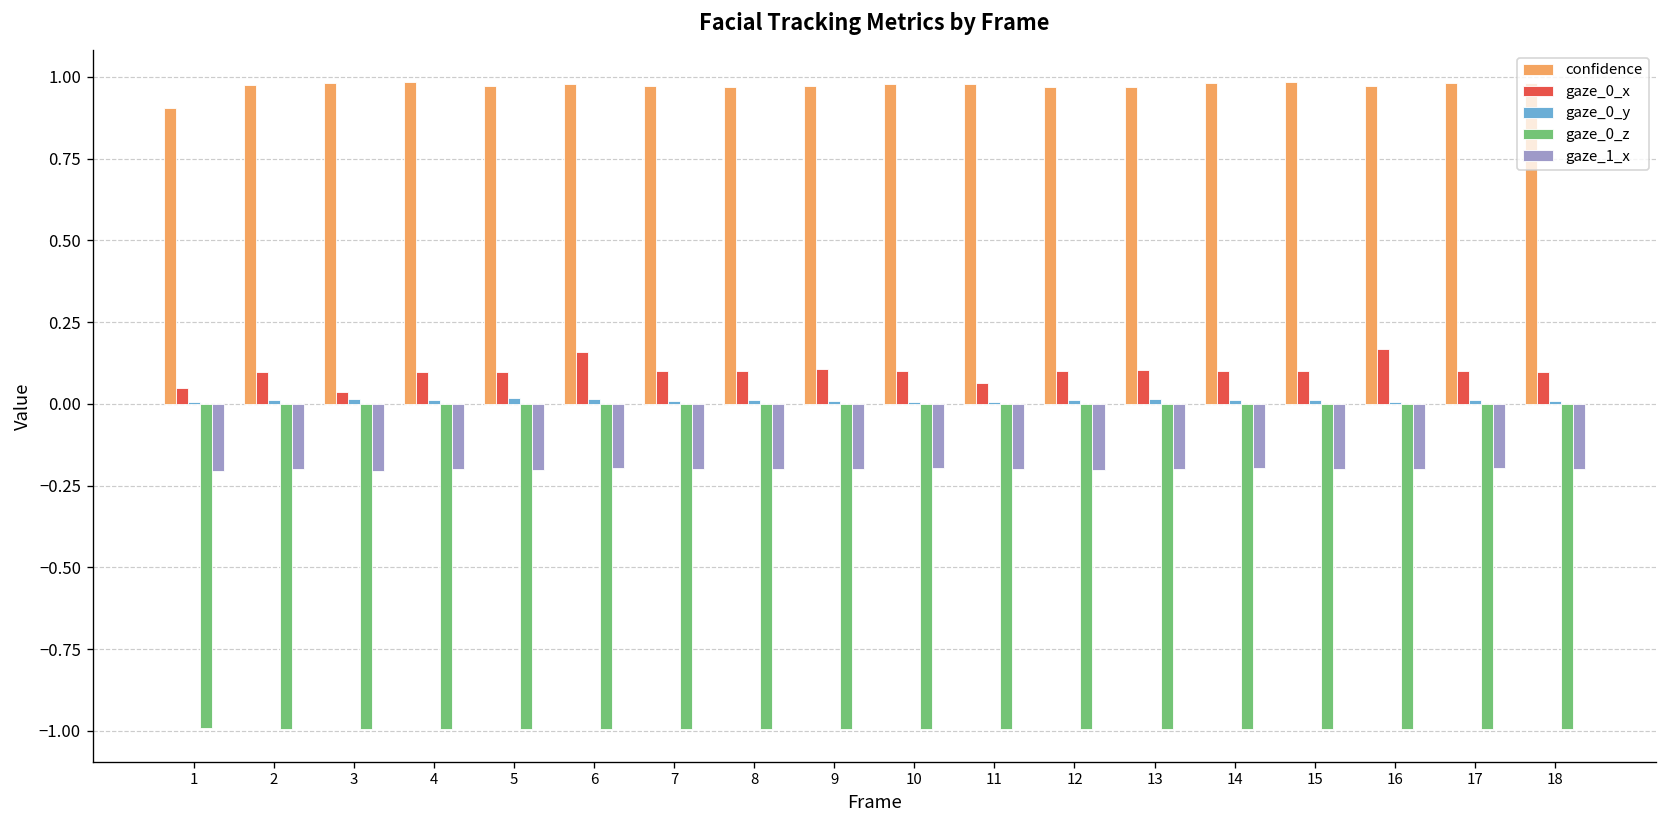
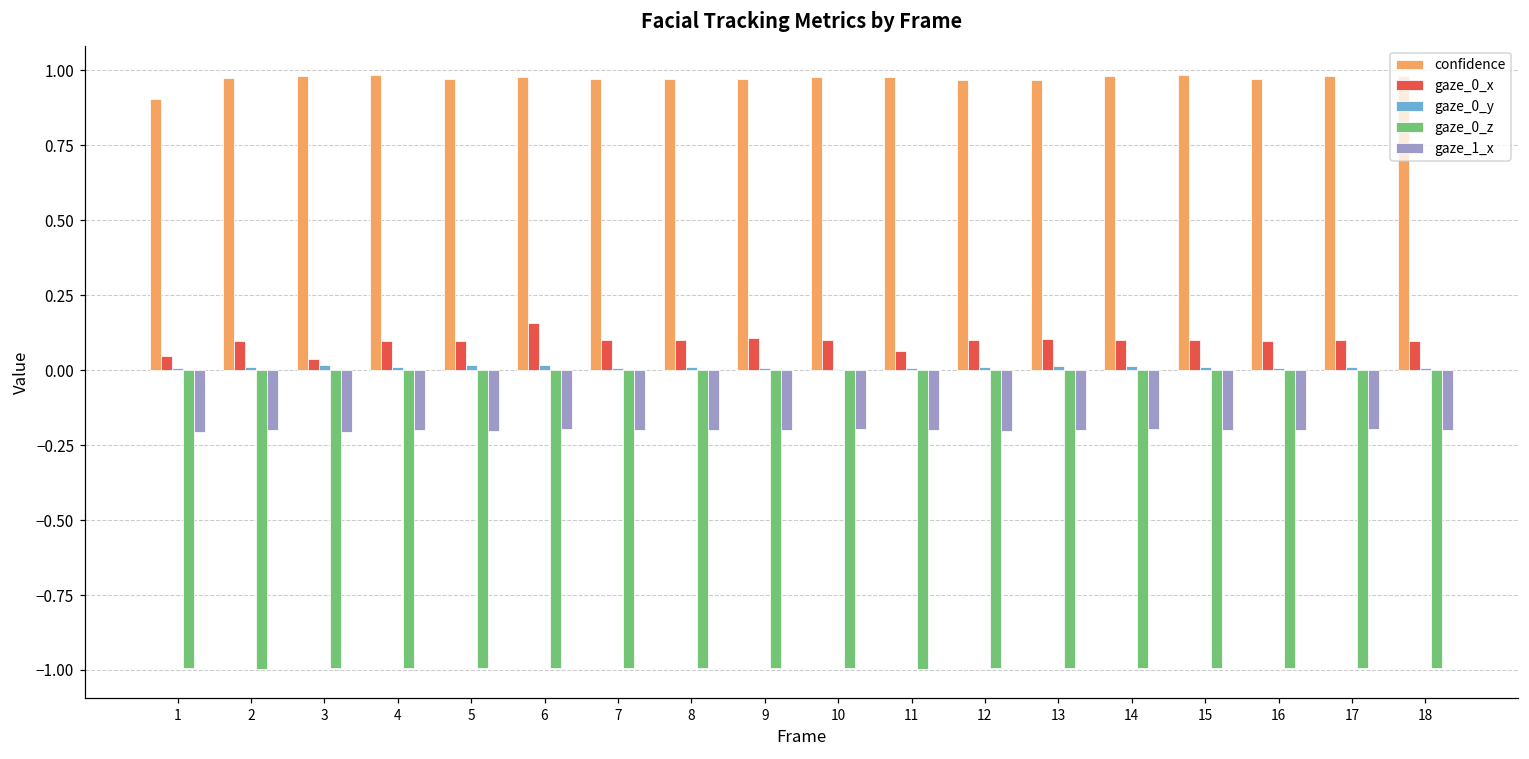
gaze_0_x, 16: 0.17 -> 0.10
